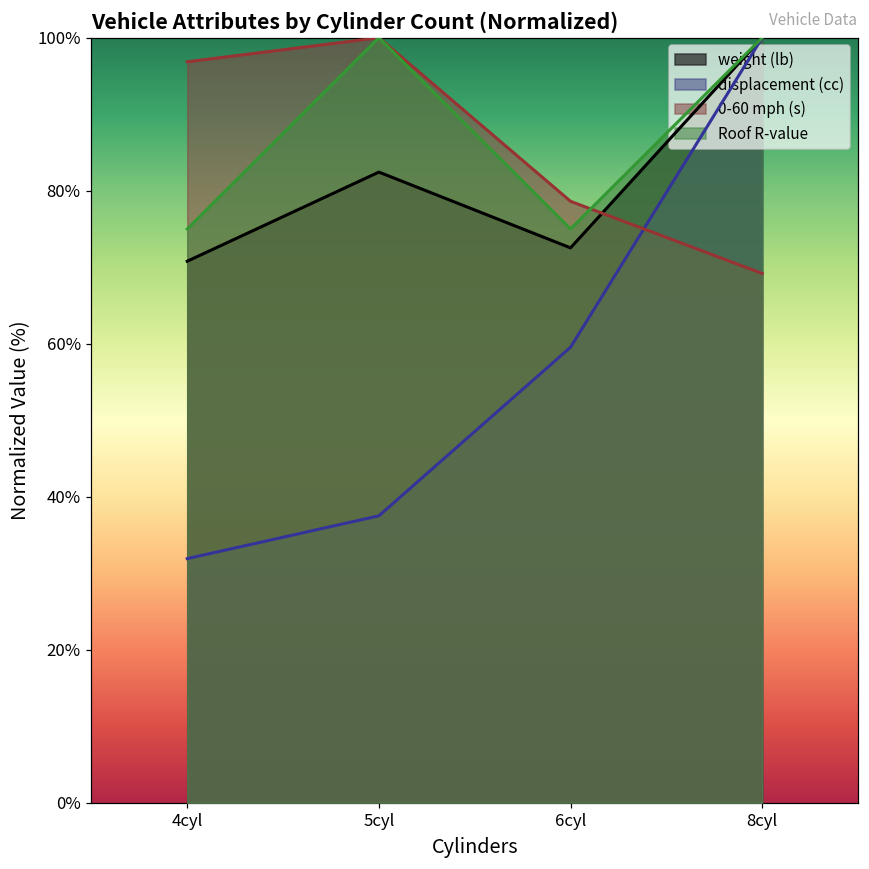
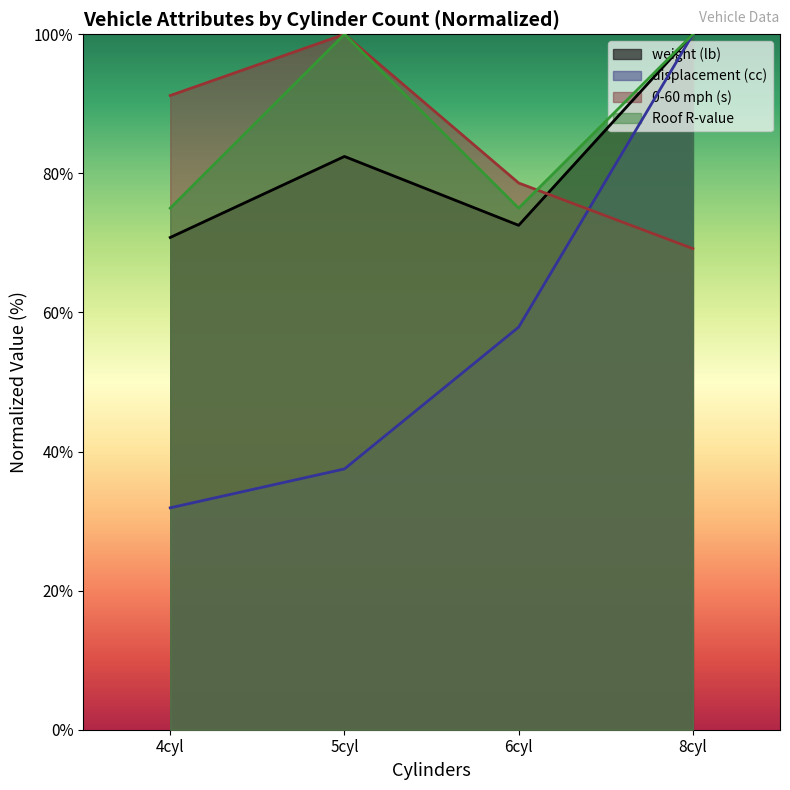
0-60 mph (s), 4cyl: 97% -> 91%
displacement (cc), 6cyl: 60% -> 58%
